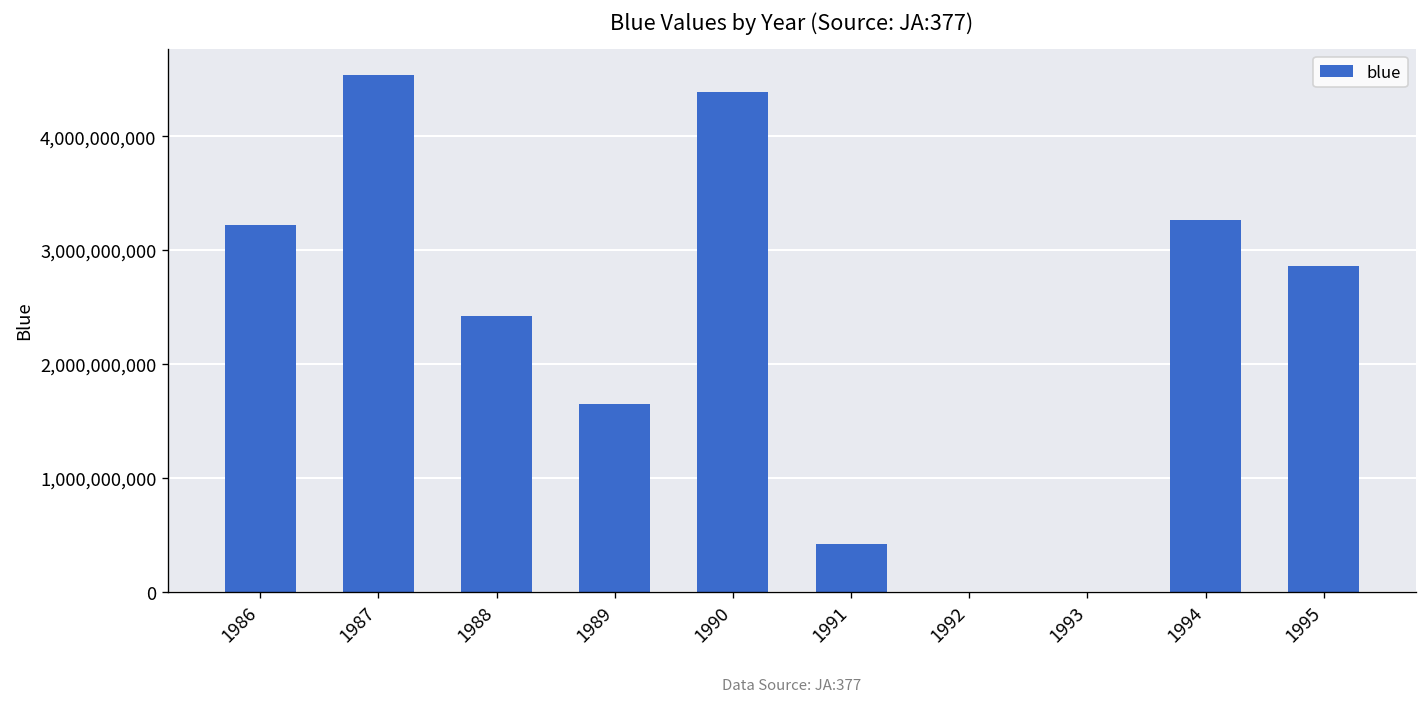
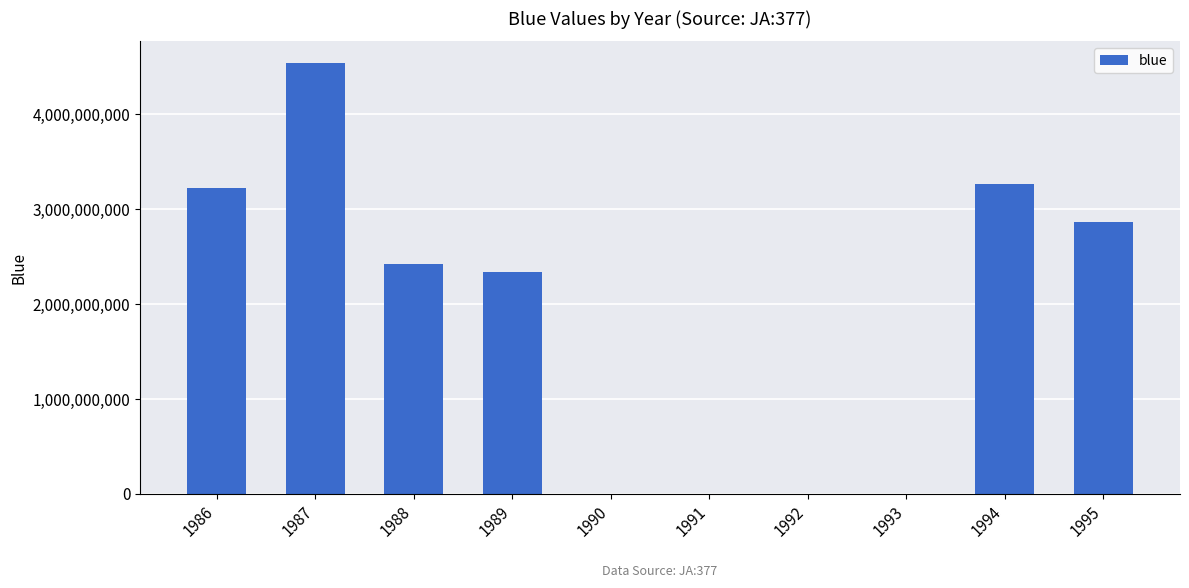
1989: 1,600,000,000 -> 2,300,000,000
1990: 4,400,000,000 -> 0
1991: 400,000,000 -> 0
